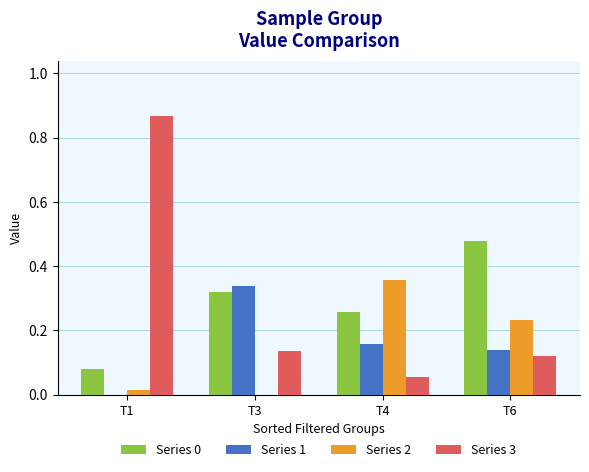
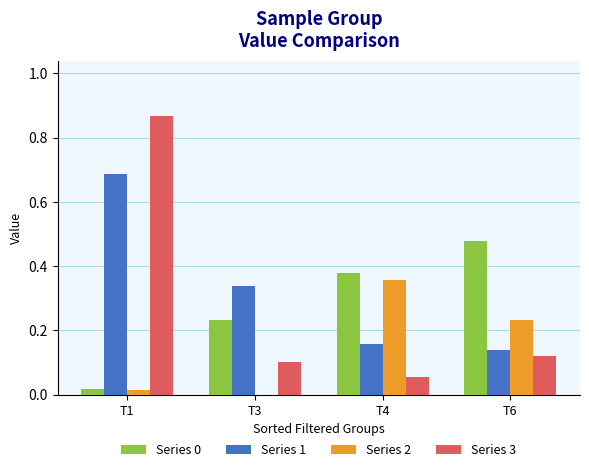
Series 0, T1: 0.08 -> 0.02
Series 1, T1: 0.00 -> 0.69
Series 0, T3: 0.32 -> 0.23
Series 3, T3: 0.14 -> 0.10
Series 0, T4: 0.26 -> 0.38
